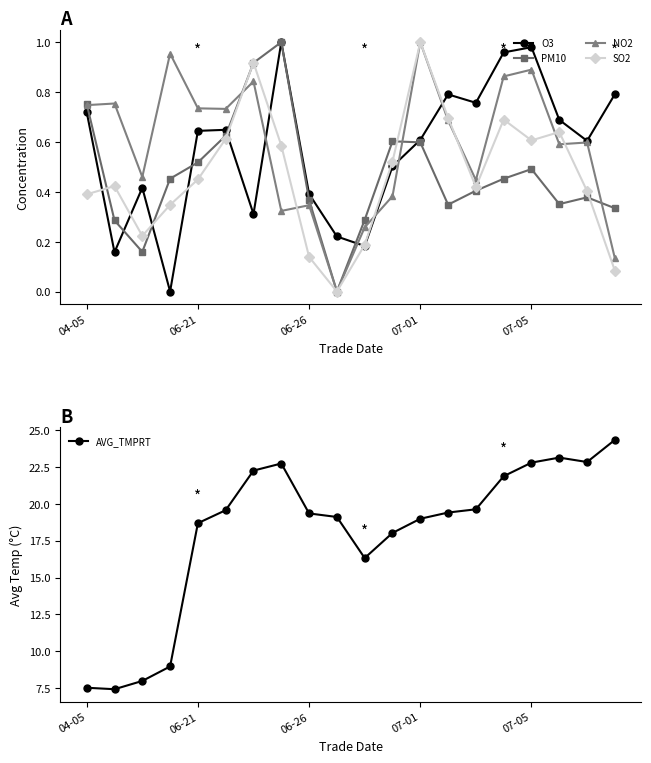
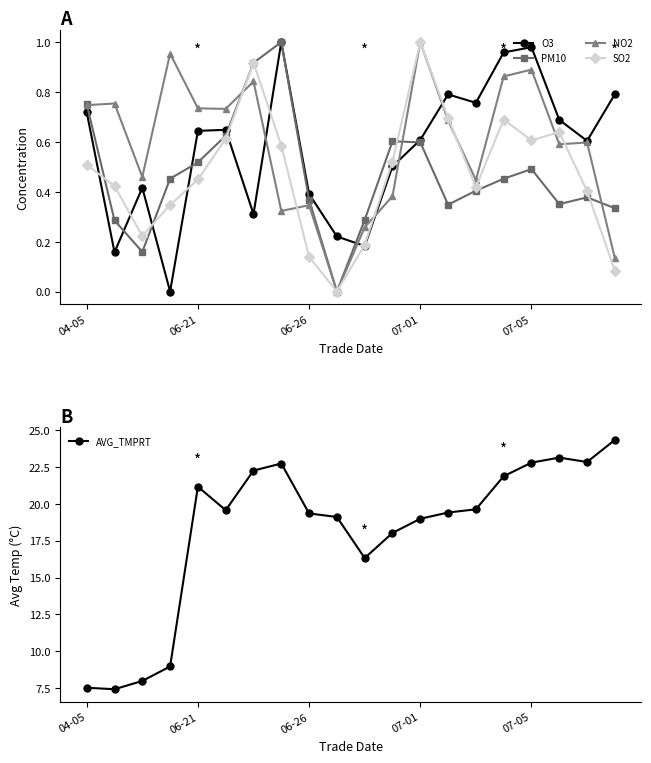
A, SO2, 04-05: 0.39 -> 0.51
B, 06-21: 18.7 -> 21.2
